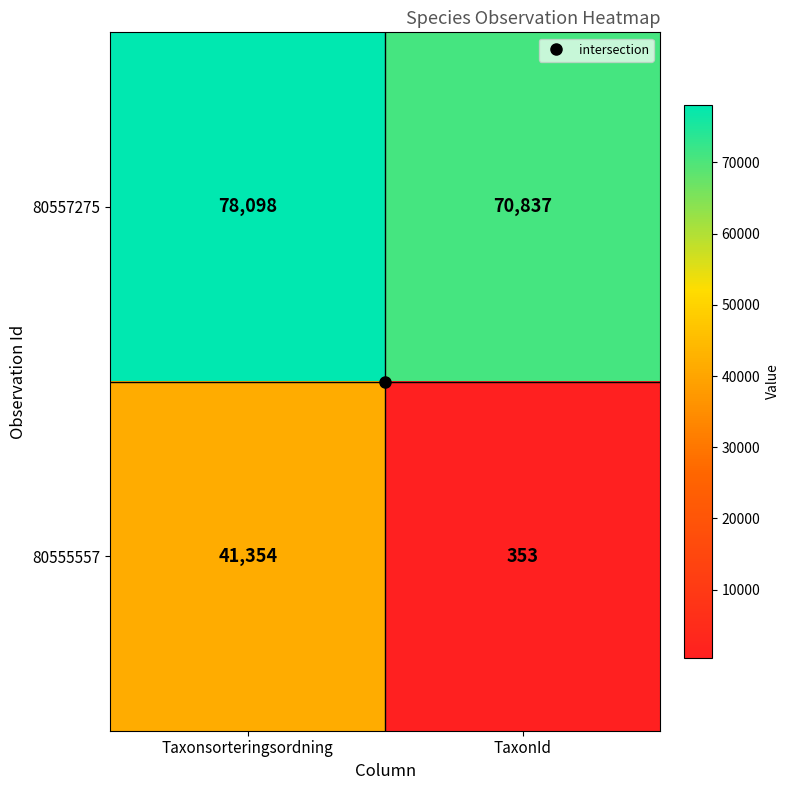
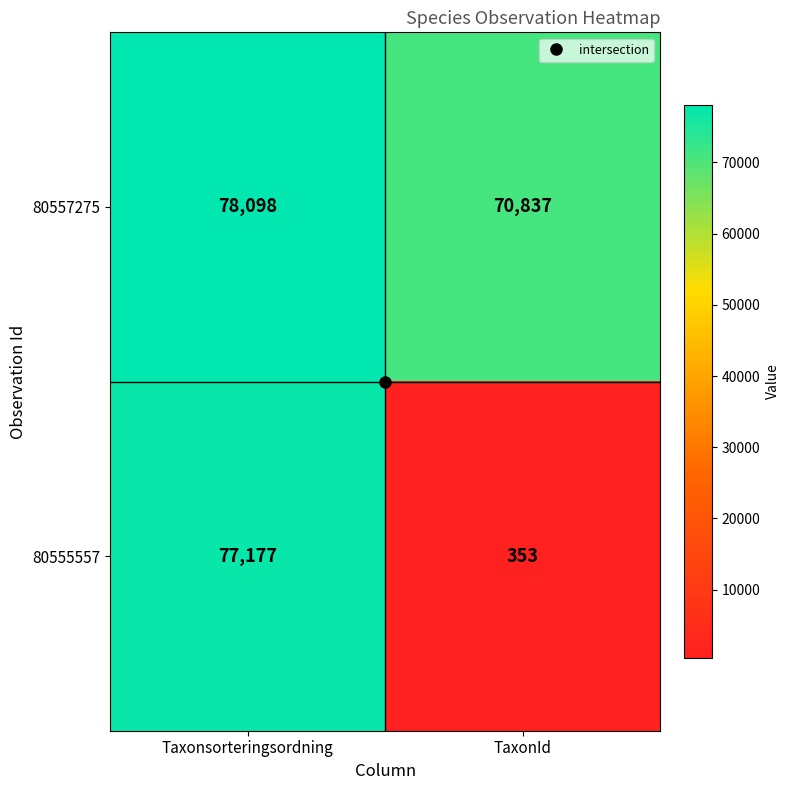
80555557, Taxonsorteringsordning: 41,354 -> 77,177
